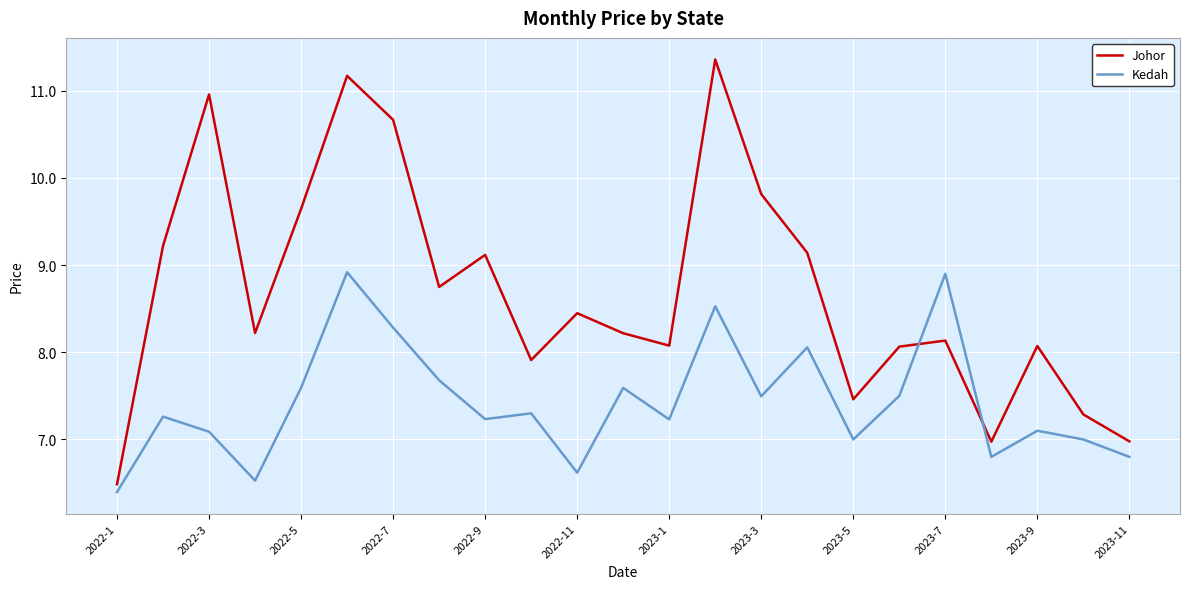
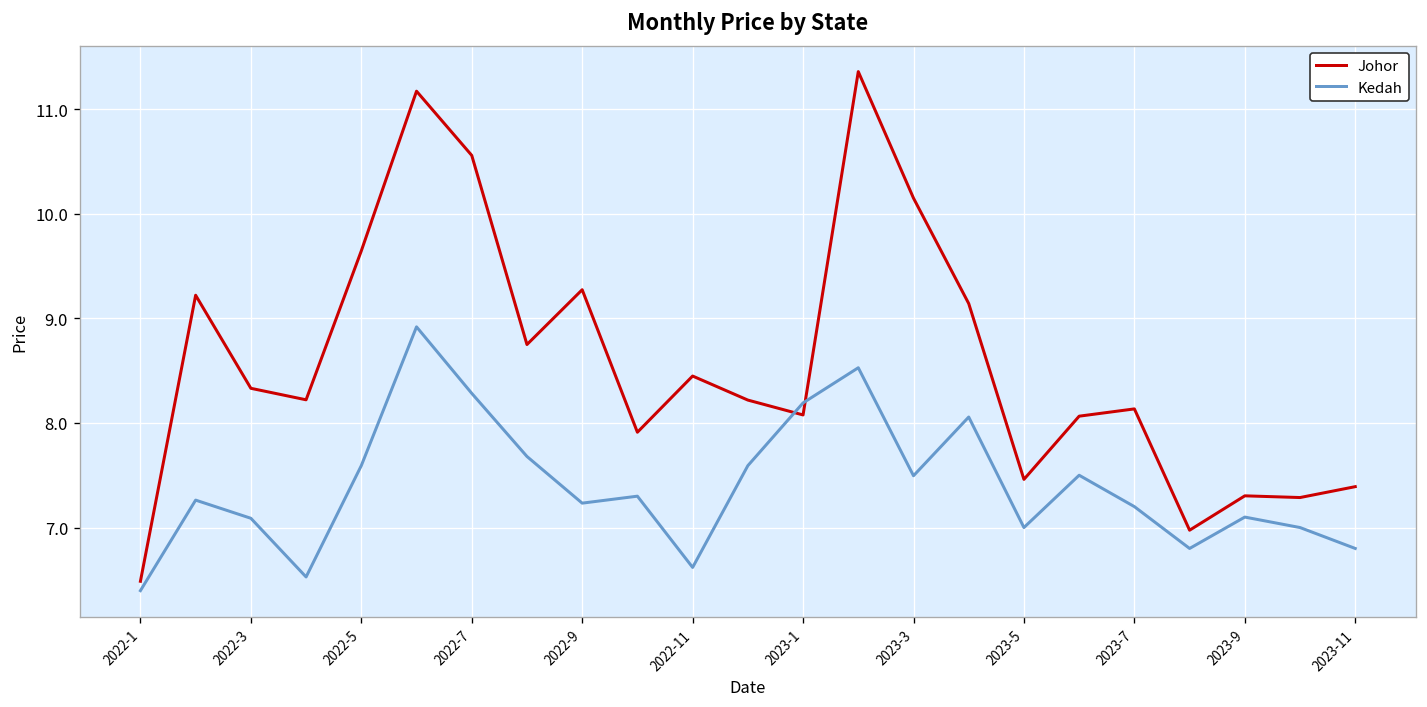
Johor, 2022-3: 11.0 -> 8.3
Johor, 2022-7: 10.7 -> 10.6
Johor, 2022-9: 9.1 -> 9.3
Kedah, 2023-1: 7.2 -> 8.2
Johor, 2023-3: 9.8 -> 10.1
Kedah, 2023-7: 8.9 -> 7.2
Johor, 2023-9: 8.1 -> 7.3
Johor, 2023-11: 7.0 -> 7.4
